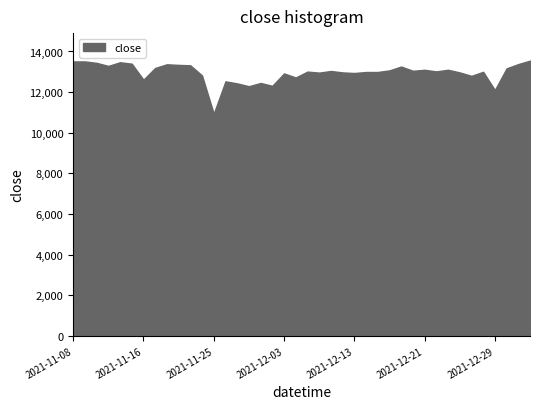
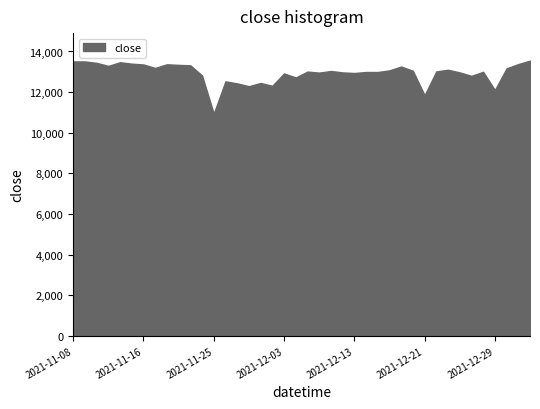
2021-11-16: 12,600 -> 13,400
2021-12-21: 13,100 -> 11,800
